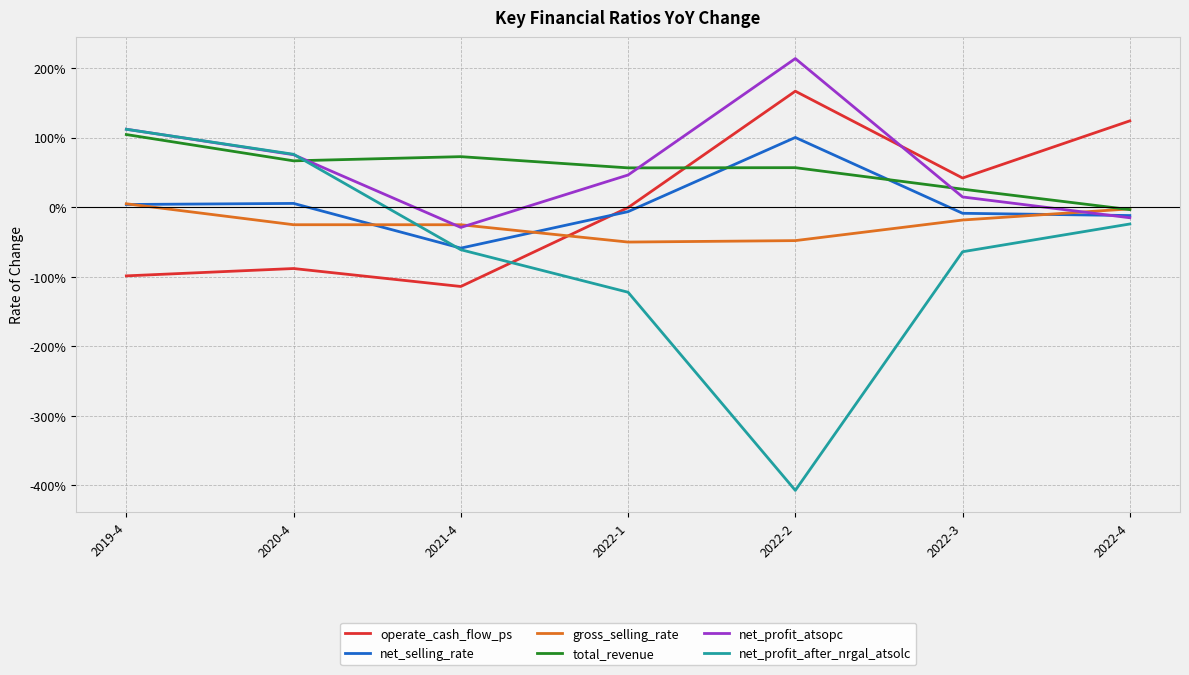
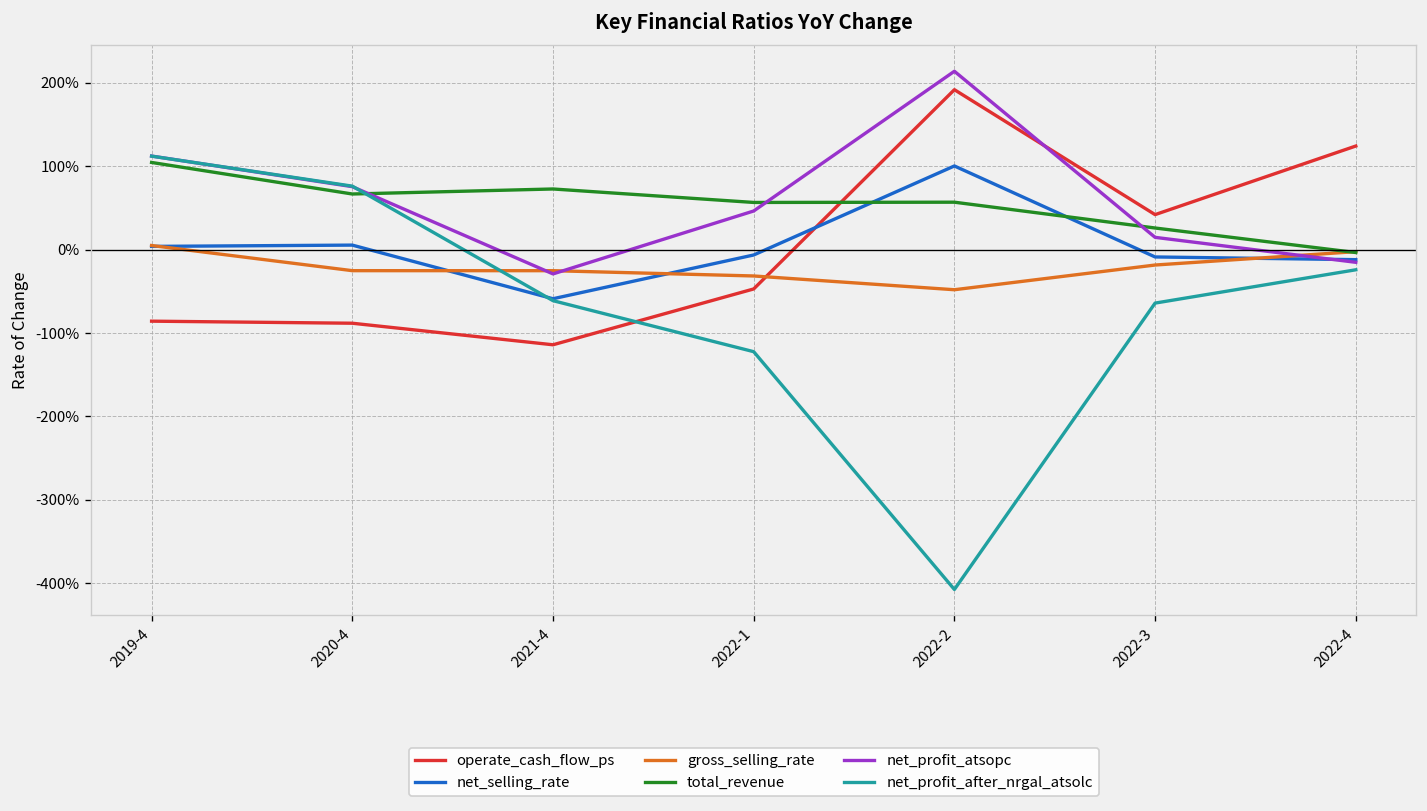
operate_cash_flow_ps, 2019-4: -100% -> -90%
operate_cash_flow_ps, 2022-1: 0% -> -50%
gross_selling_rate, 2022-1: -50% -> -30%
operate_cash_flow_ps, 2022-2: 170% -> 190%
